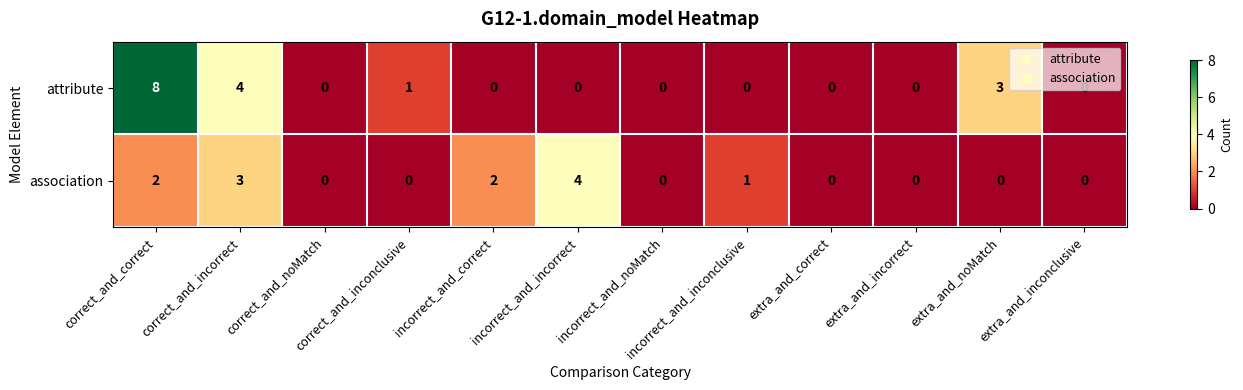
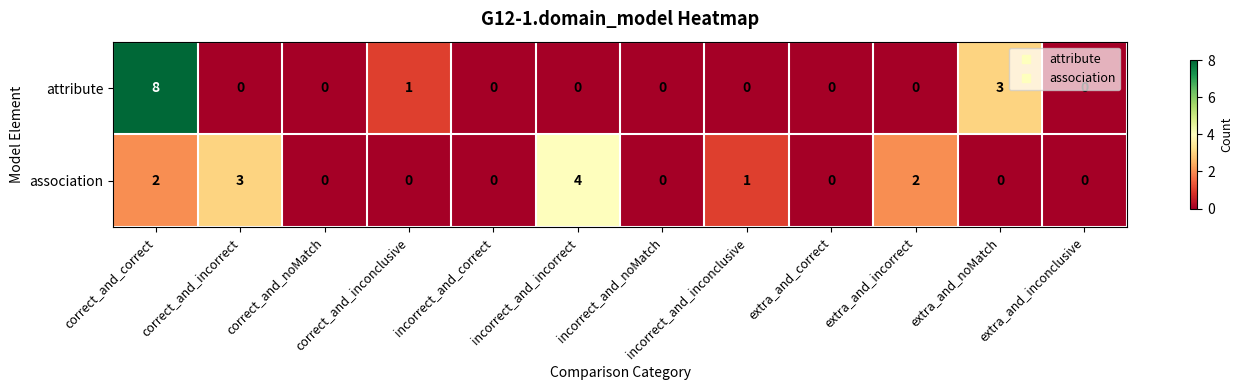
attribute, correct_and_incorrect: 4 -> 0
association, incorrect_and_correct: 2 -> 0
association, extra_and_incorrect: 0 -> 2
